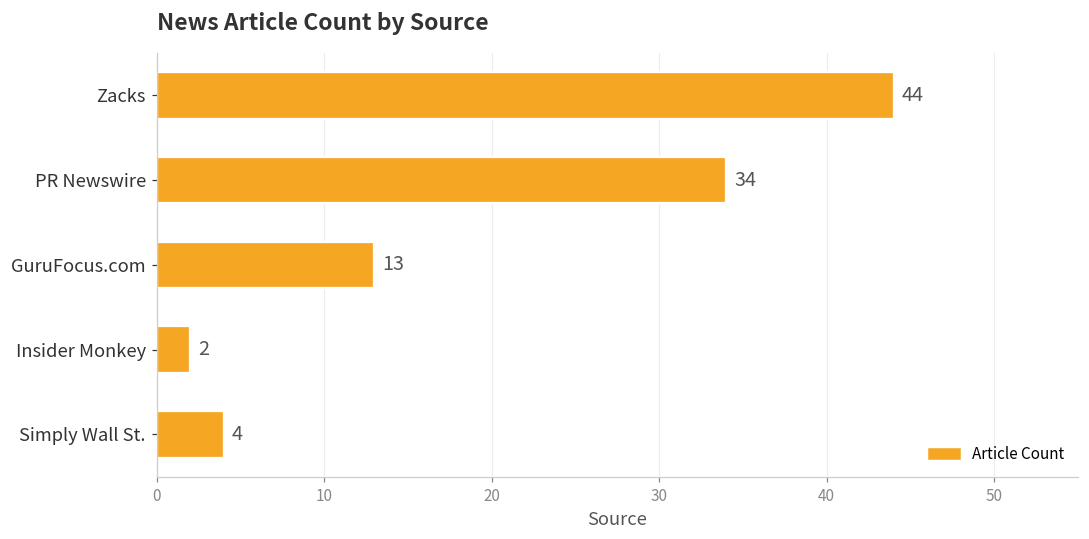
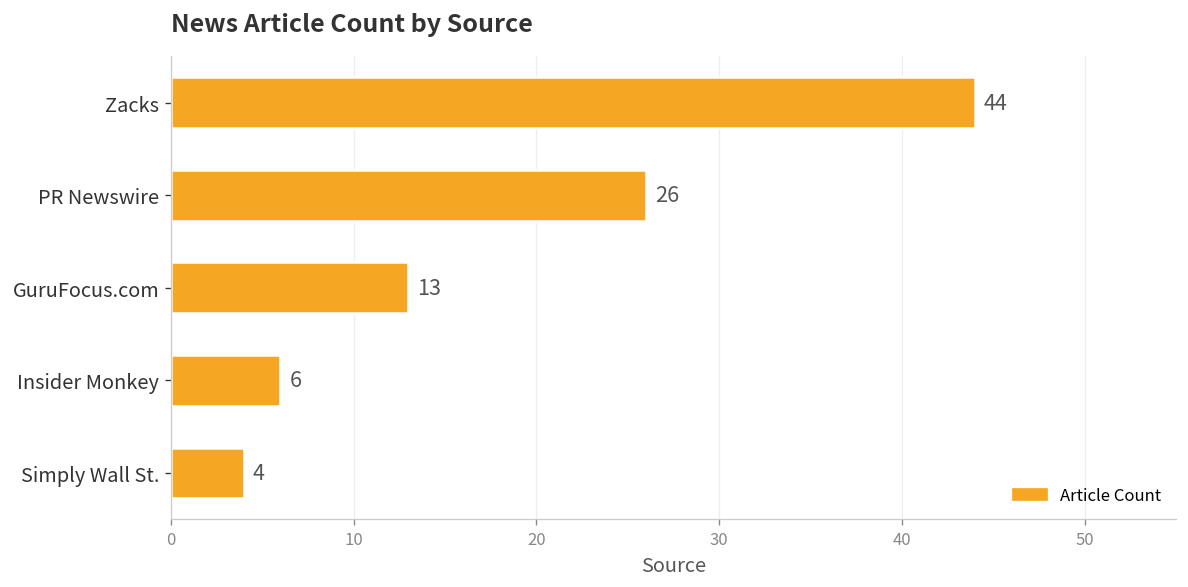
PR Newswire: 34 -> 26
Insider Monkey: 2 -> 6
